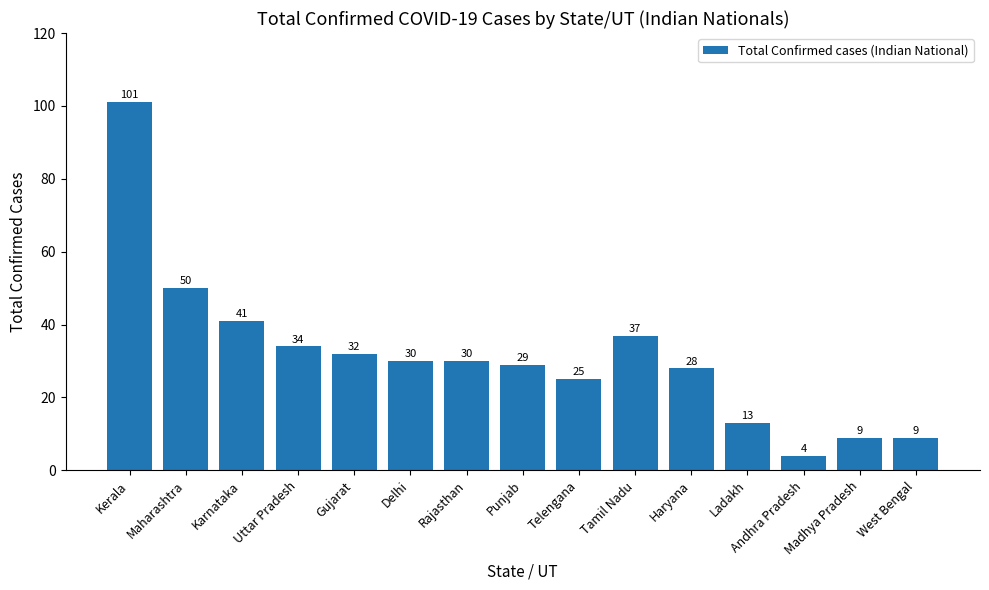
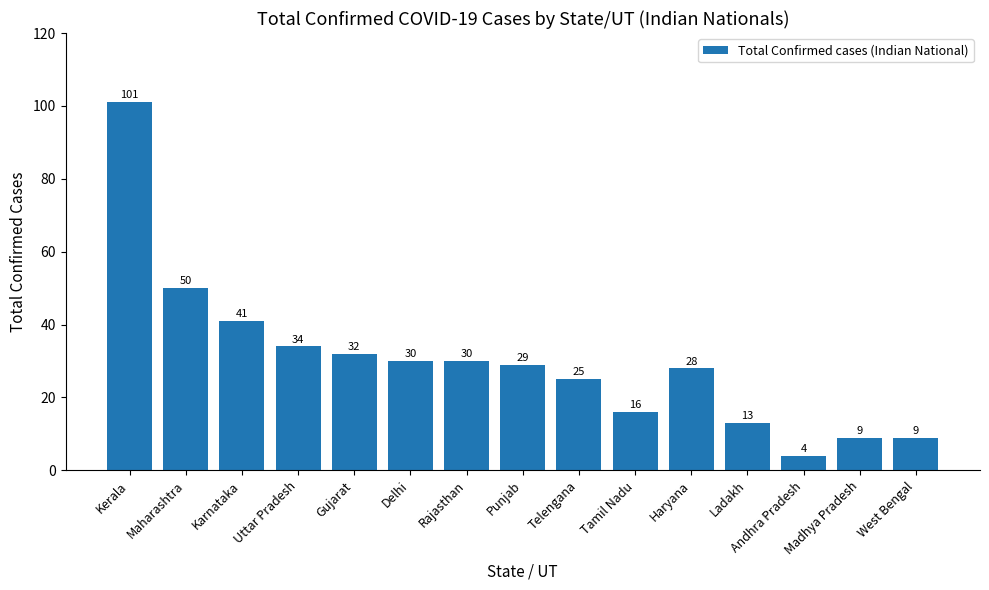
Tamil Nadu: 37 -> 16
